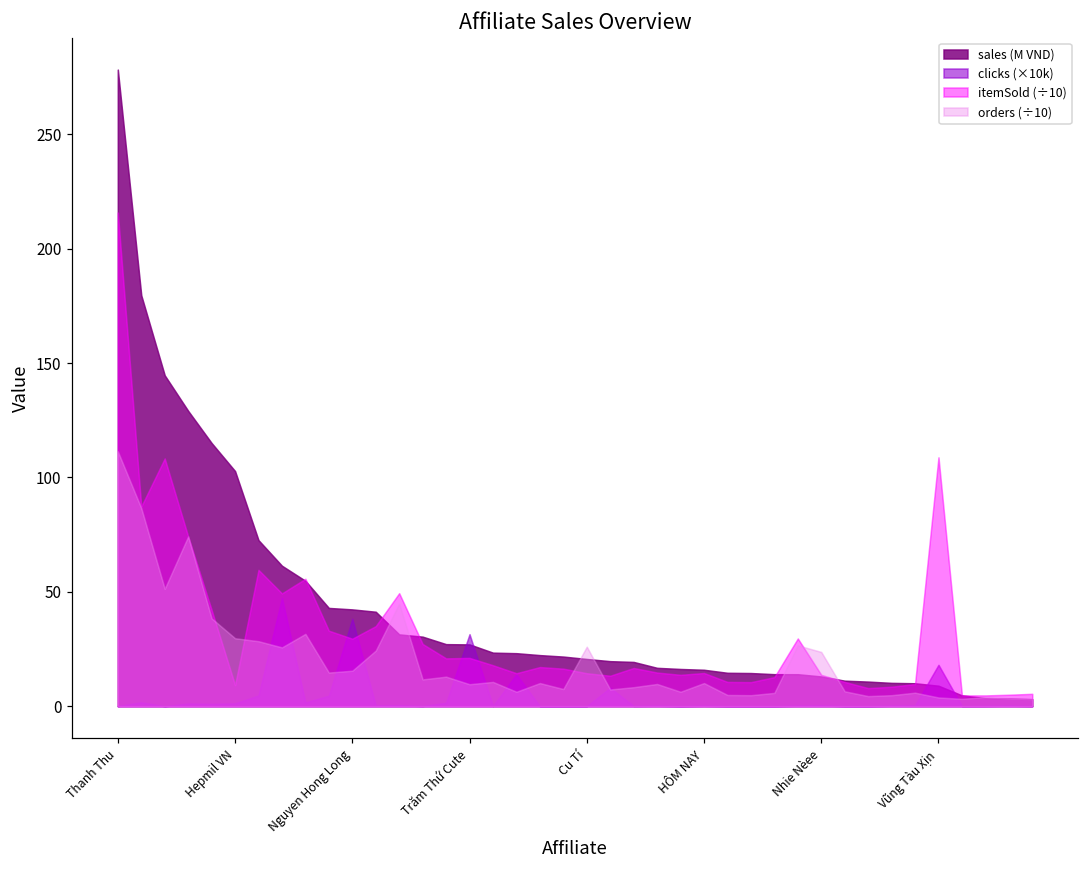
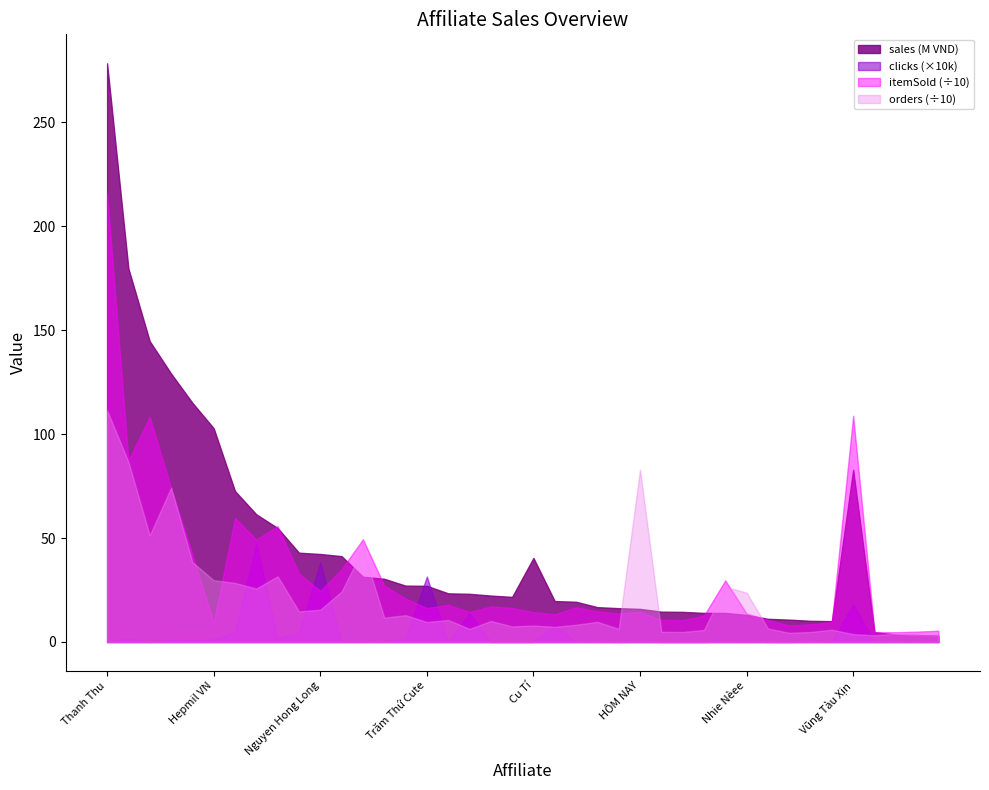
itemSold (÷10), Nguyen Hong Long: 30 -> 25
itemSold (÷10), Trăm Thứ Cute: 21 -> 16
sales (M VND), Cu Tí: 21 -> 40
orders (÷10), Cu Tí: 26 -> 8
orders (÷10), HÔM NAY: 10 -> 83
sales (M VND), Vũng Tàu Xịn: 9 -> 83
